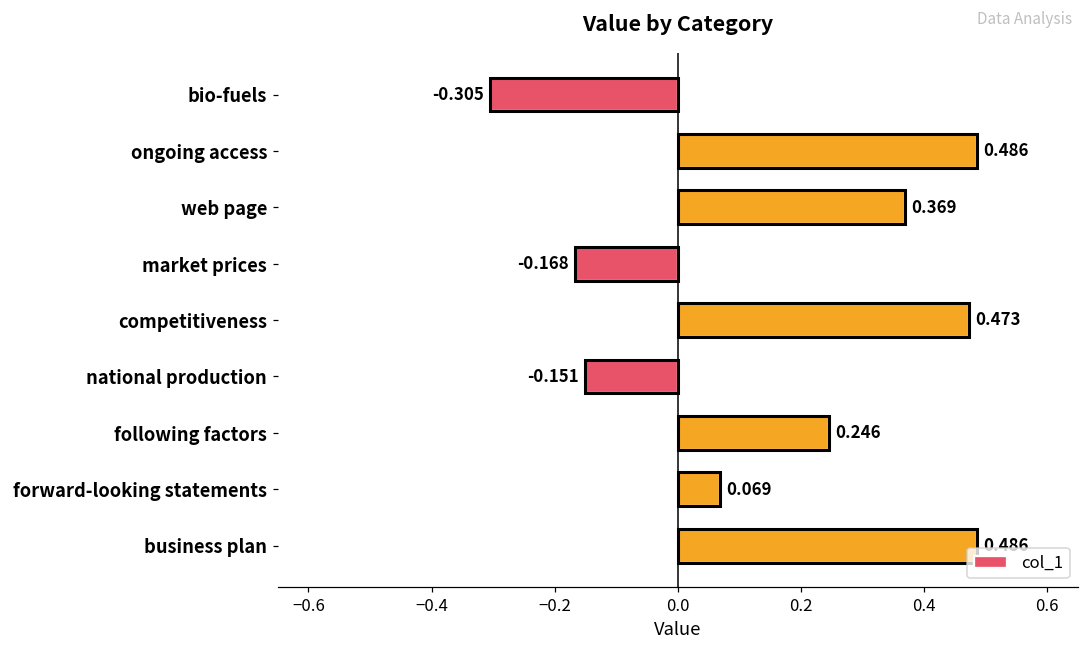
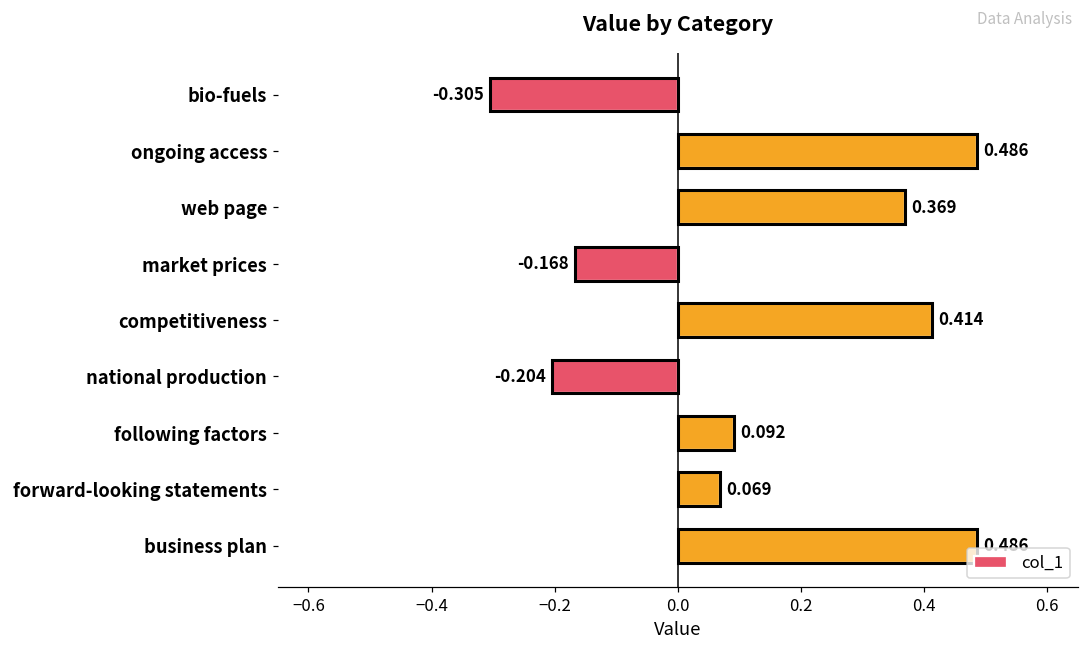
competitiveness: 0.473 -> 0.414
national production: -0.151 -> -0.204
following factors: 0.246 -> 0.092
